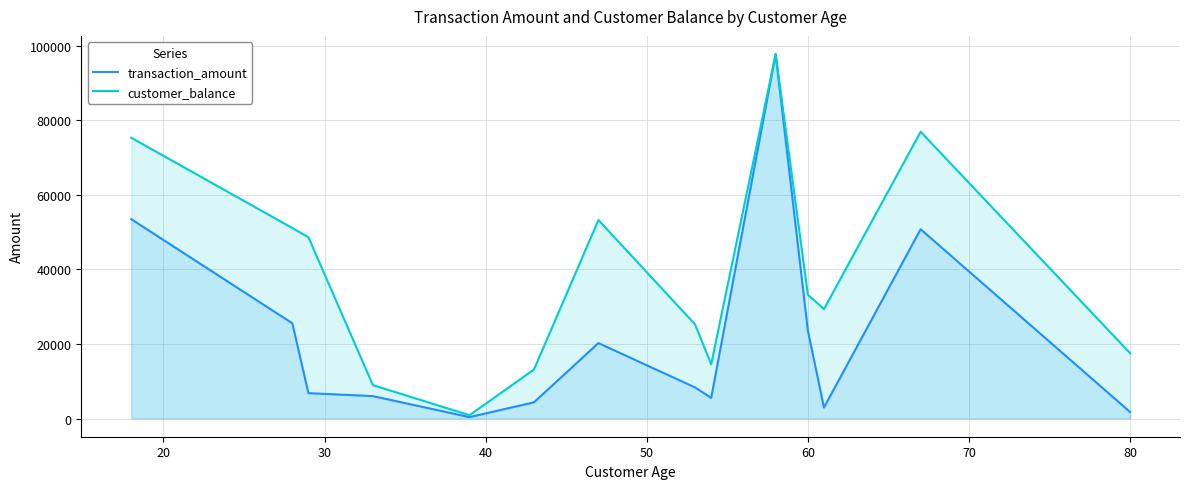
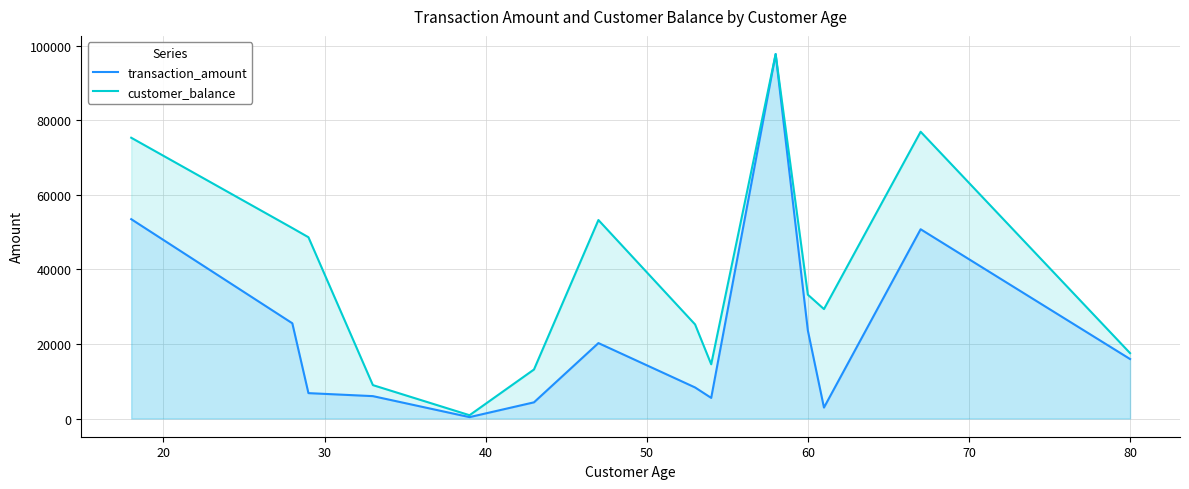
transaction_amount, 80: 2000 -> 16000
